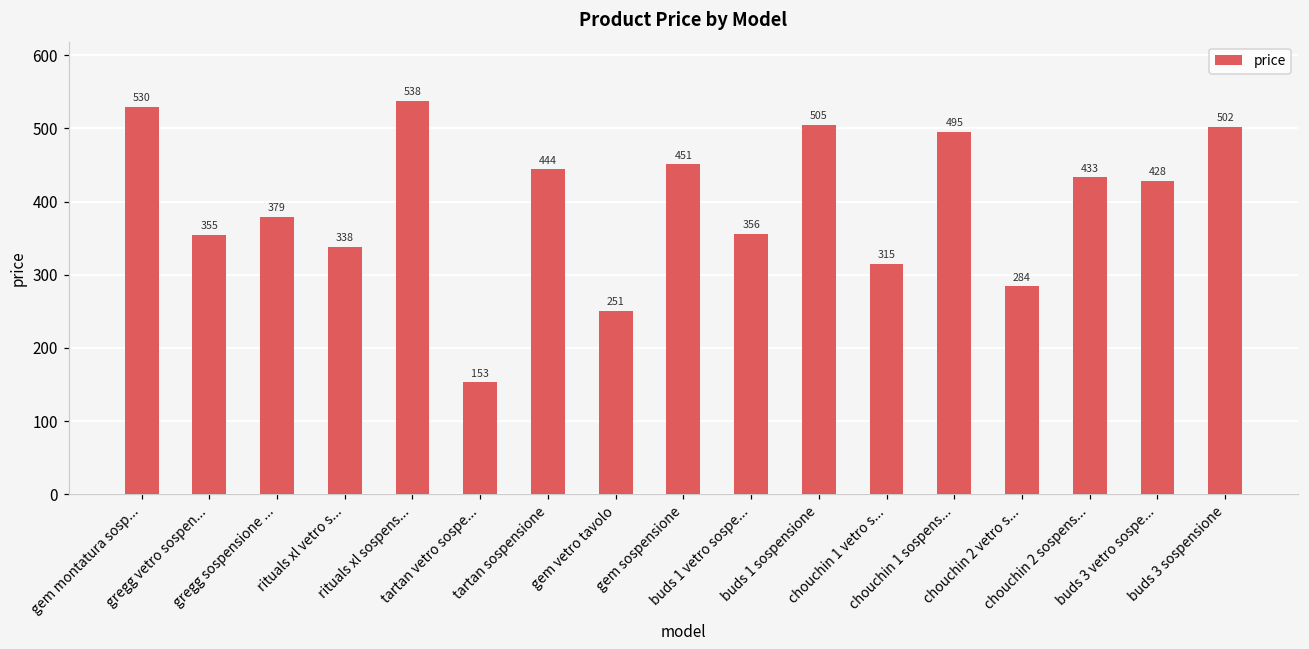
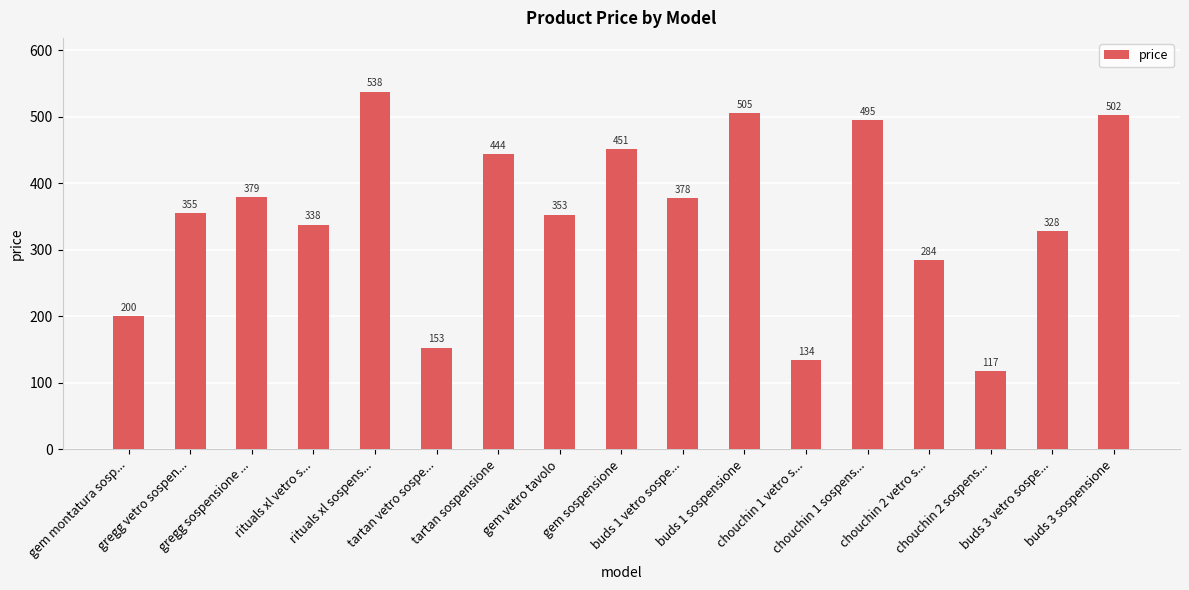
gem montatura sosp...: 530 -> 200
gem vetro tavolo: 251 -> 353
buds 1 vetro sospe...: 356 -> 378
chouchin 1 vetro s...: 315 -> 134
chouchin 2 sospens...: 433 -> 117
buds 3 vetro sospe...: 428 -> 328
